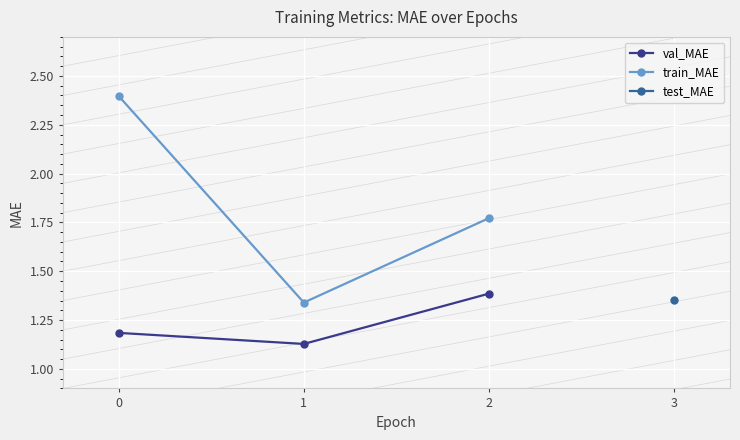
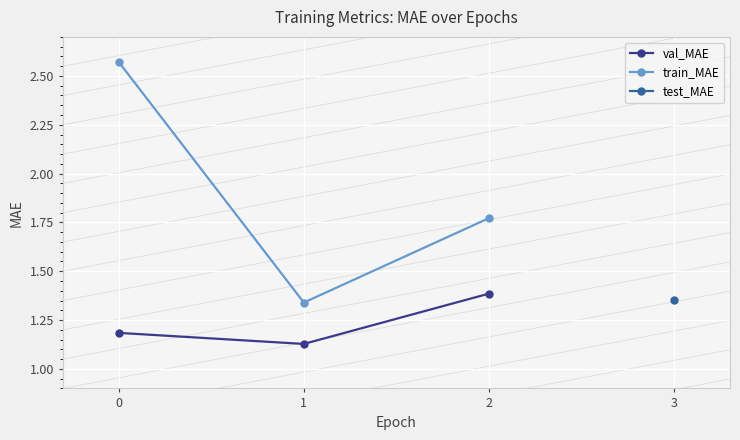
train_MAE, 0: 2.40 -> 2.57
